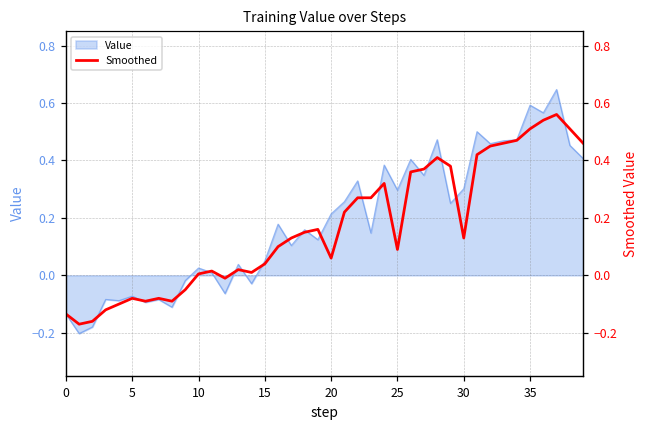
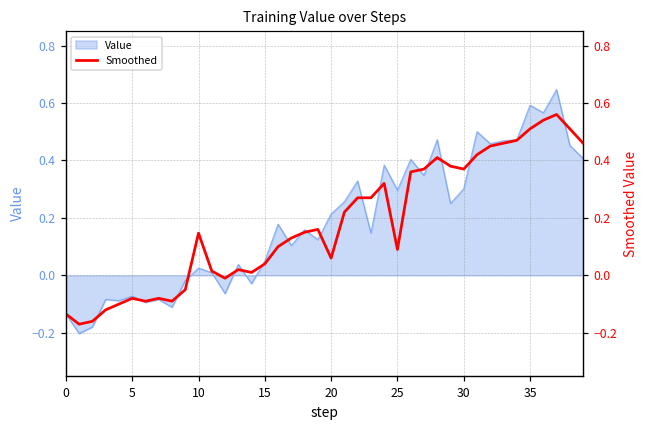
Smoothed, 10: 0.01 -> 0.15
Smoothed, 30: 0.13 -> 0.37
